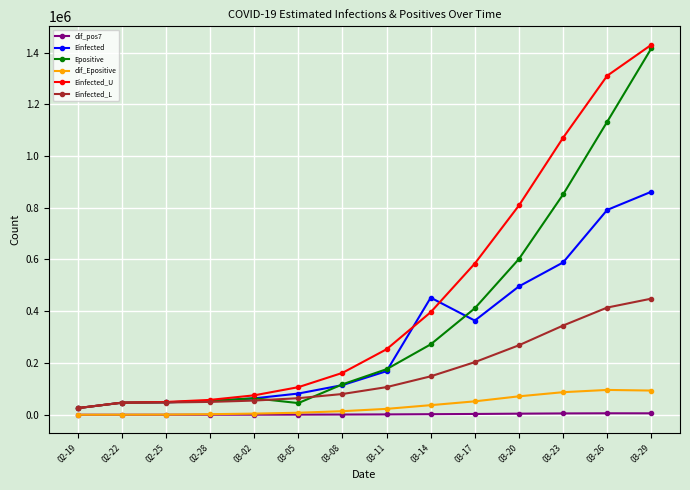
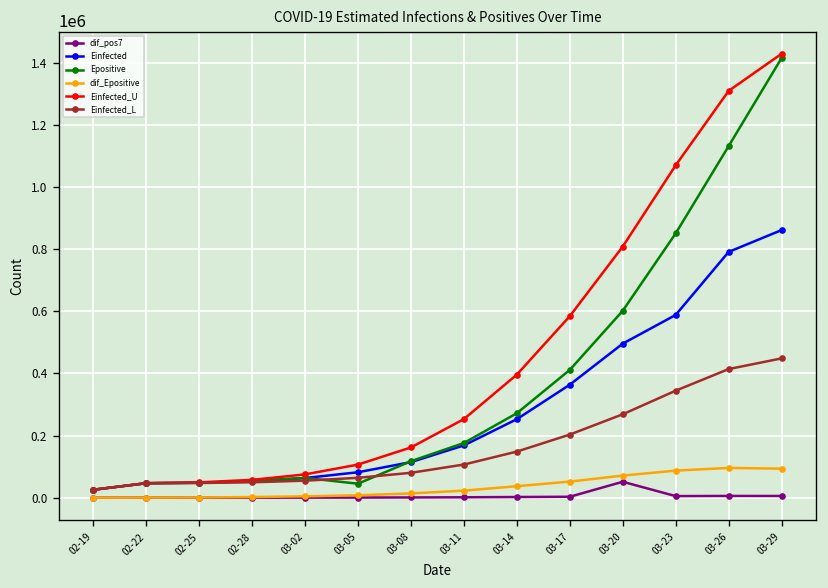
Einfected, 03-14: 450000 -> 250000
dif_pos7, 03-20: 0 -> 50000
